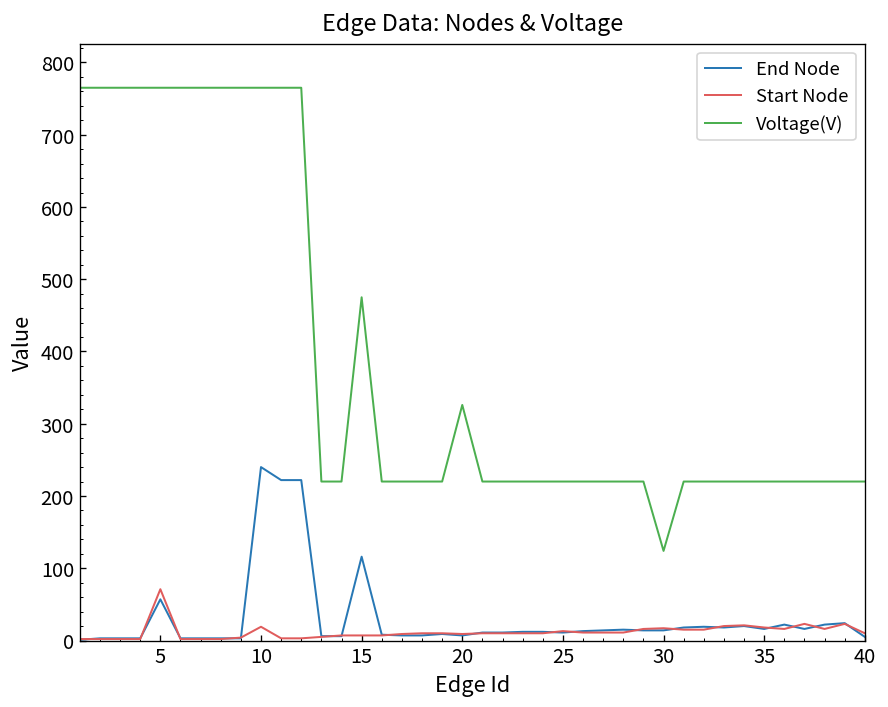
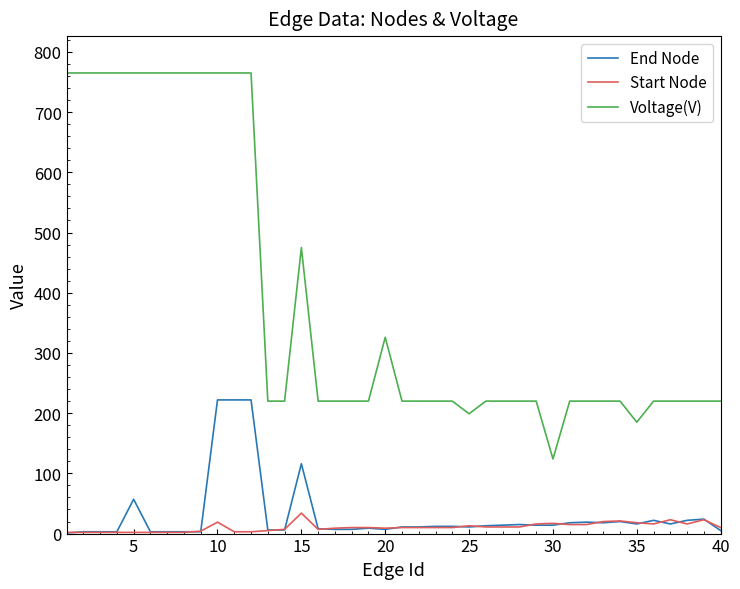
Start Node, 5: 70 -> 0
End Node, 10: 240 -> 220
Start Node, 15: 10 -> 30
Voltage(V), 25: 220 -> 200
Voltage(V), 35: 220 -> 190
